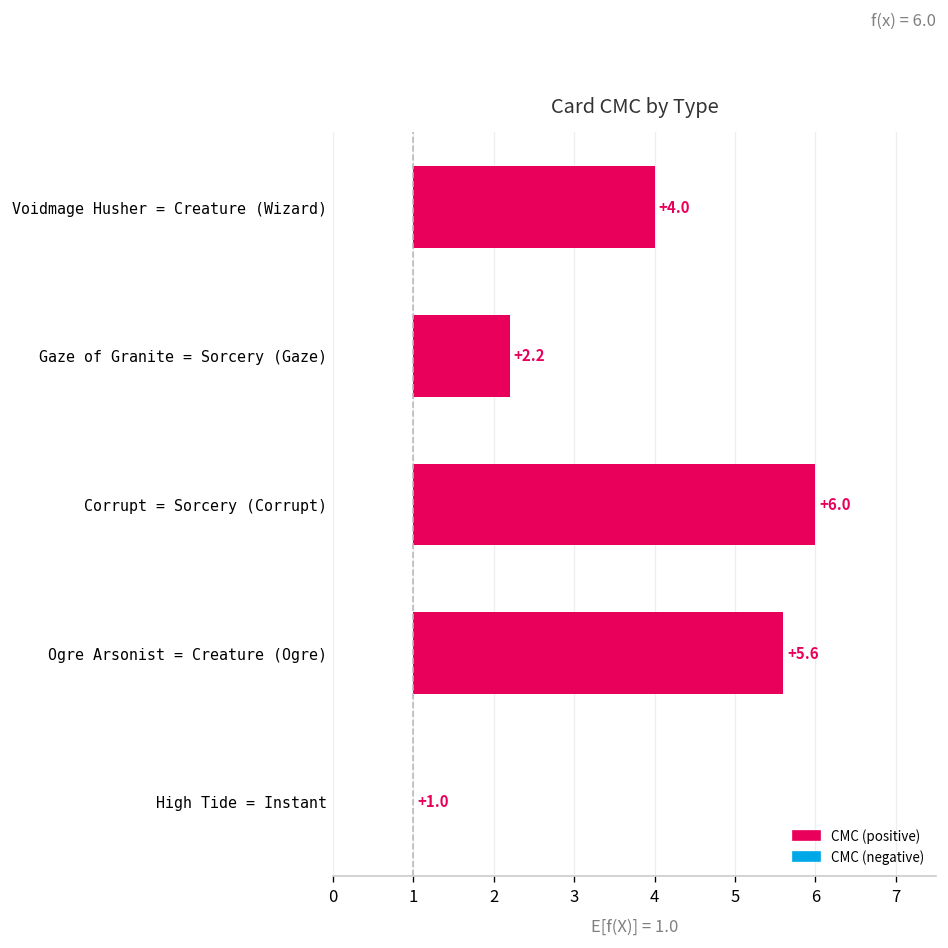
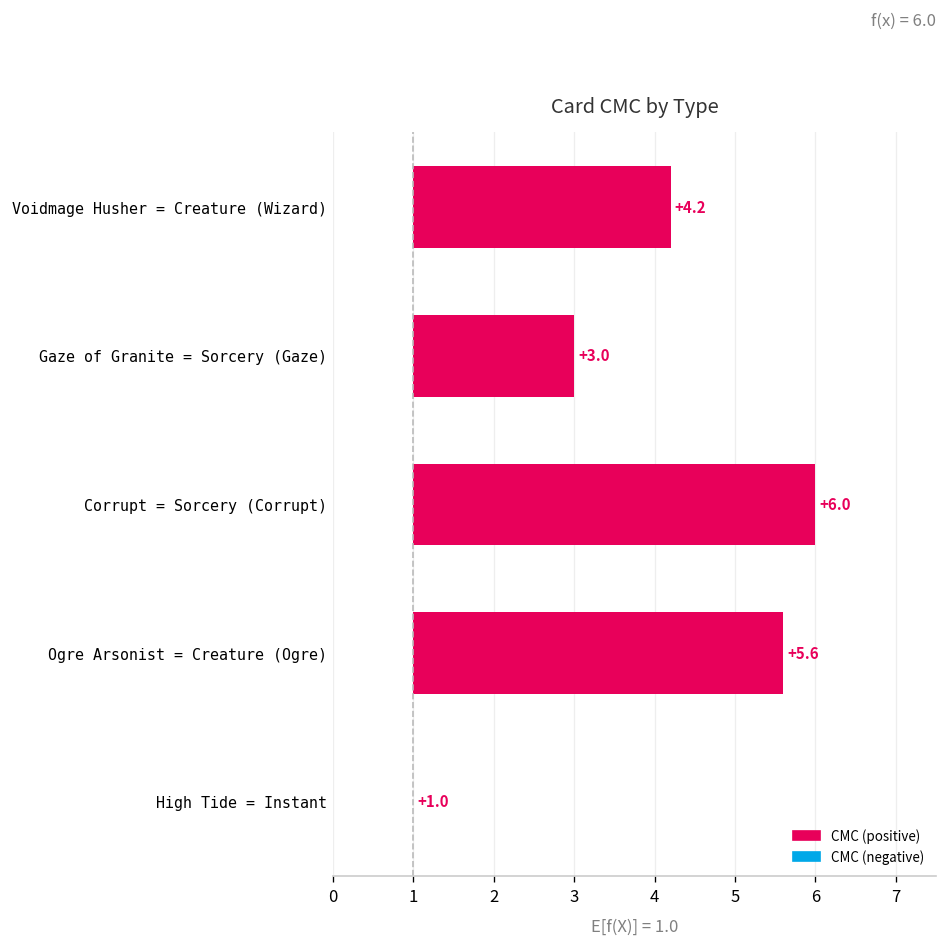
Voidmage Husher = Creature (Wizard): +4.0 -> +4.2
Gaze of Granite = Sorcery (Gaze): +2.2 -> +3.0
